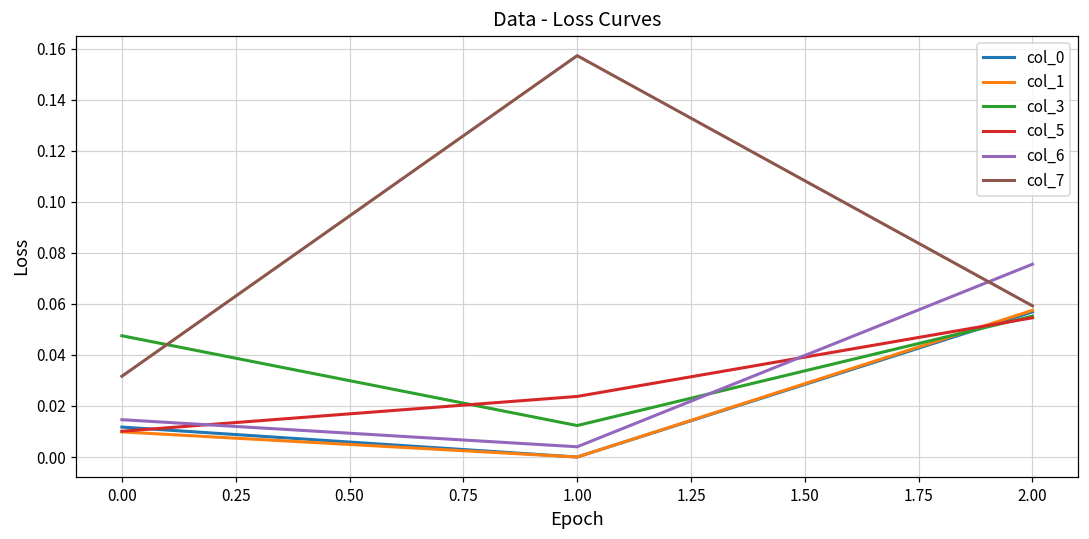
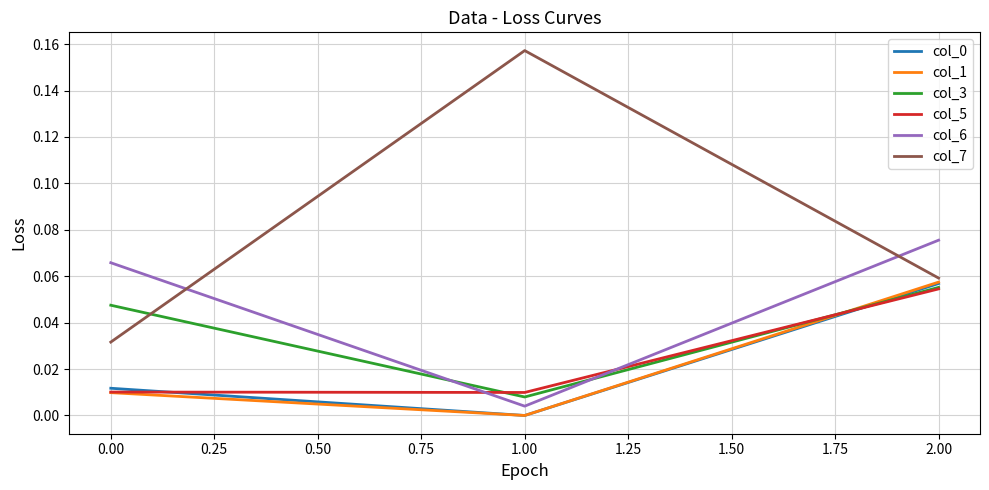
col_6, 0.00: 0.015 -> 0.066
col_3, 1.00: 0.012 -> 0.008
col_5, 1.00: 0.024 -> 0.010
